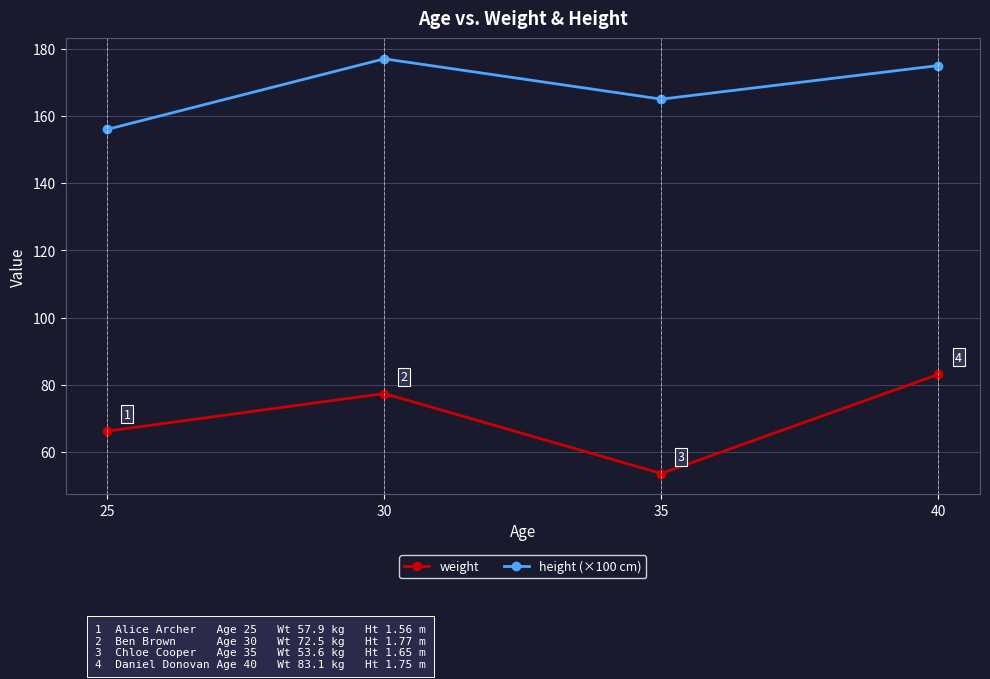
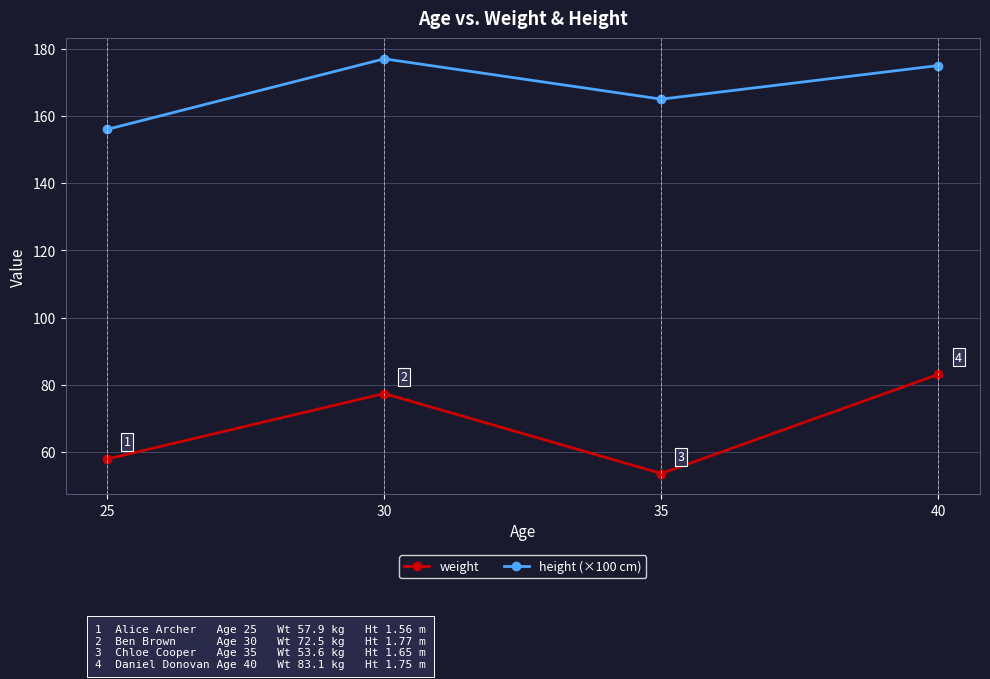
weight, 25: 66 -> 58
